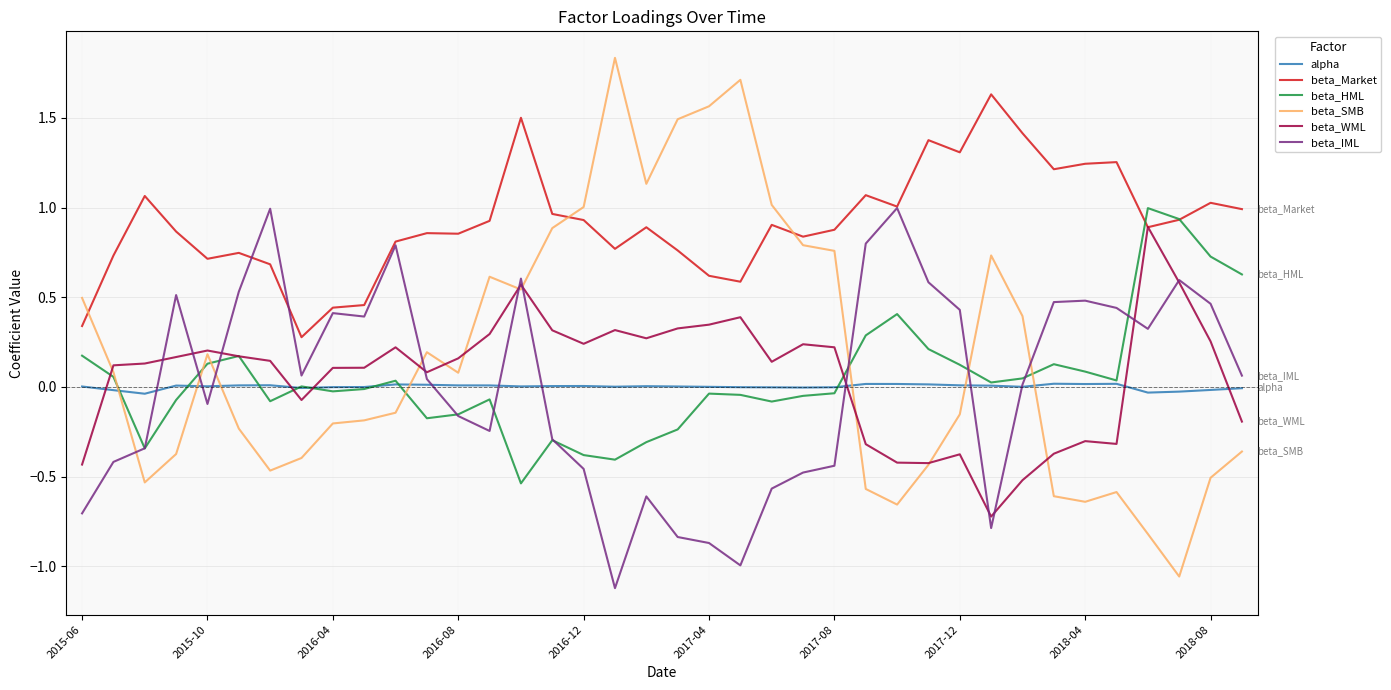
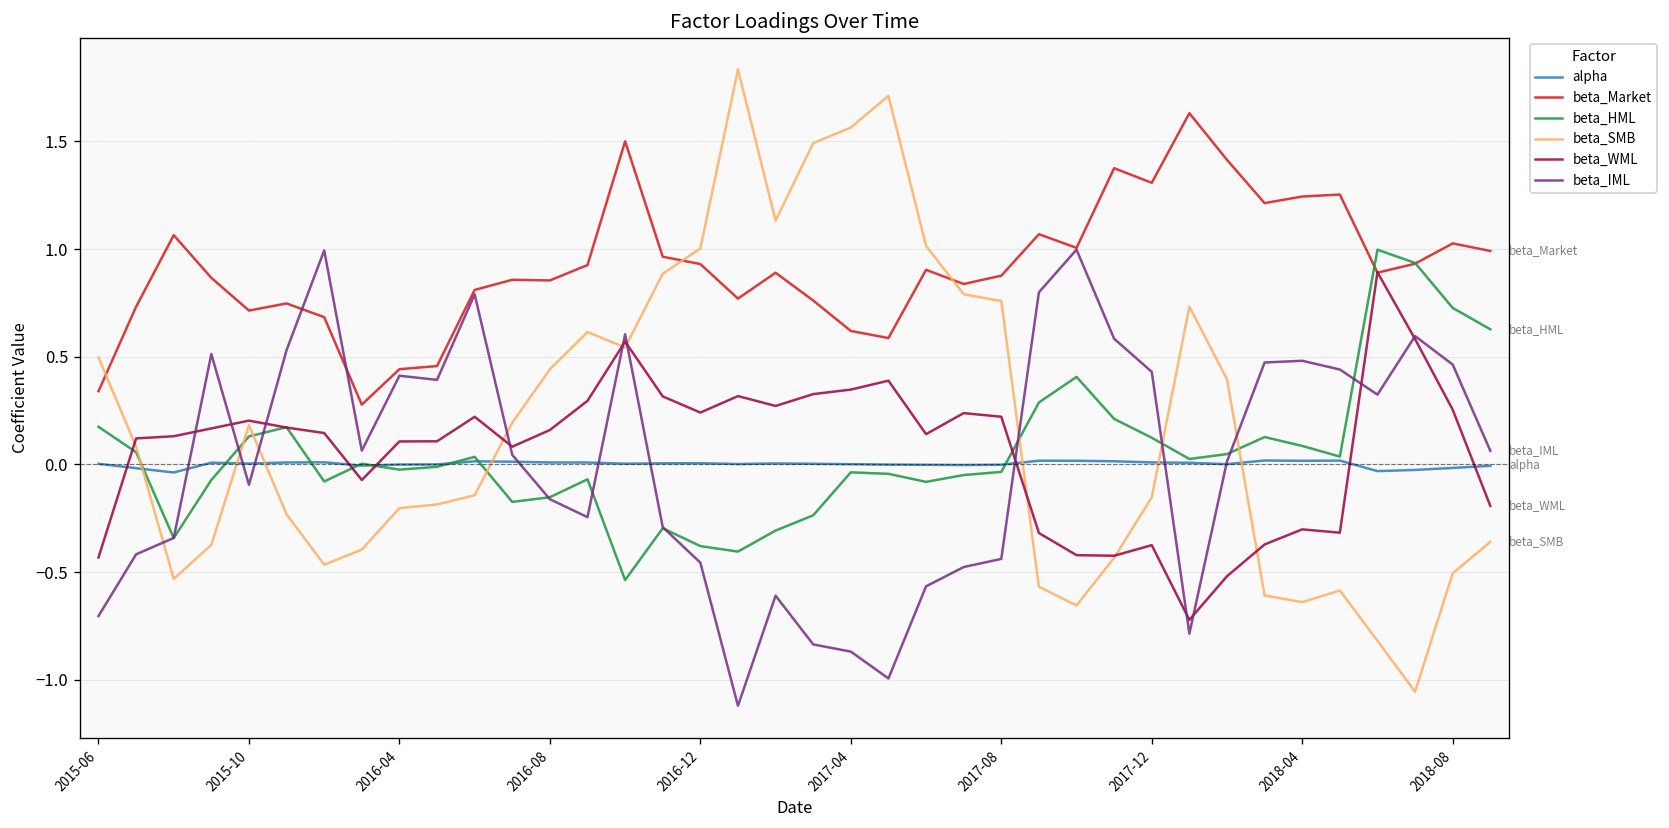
beta_SMB, 2016-08: 0.08 -> 0.44
